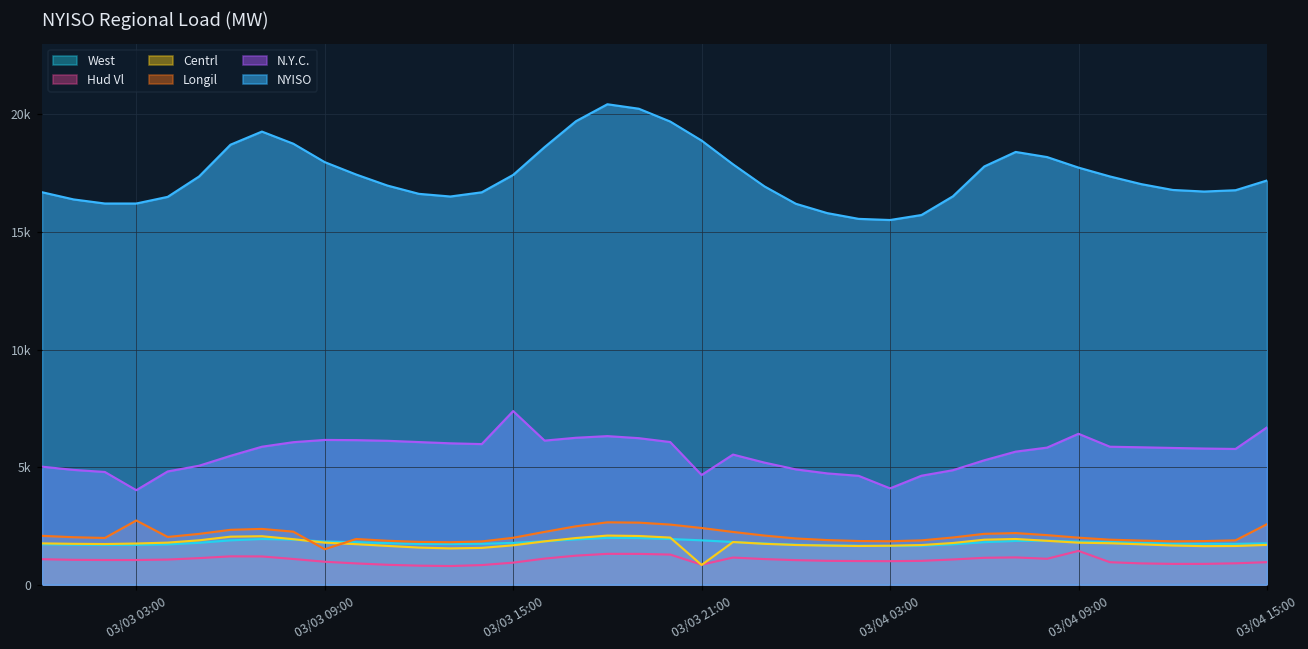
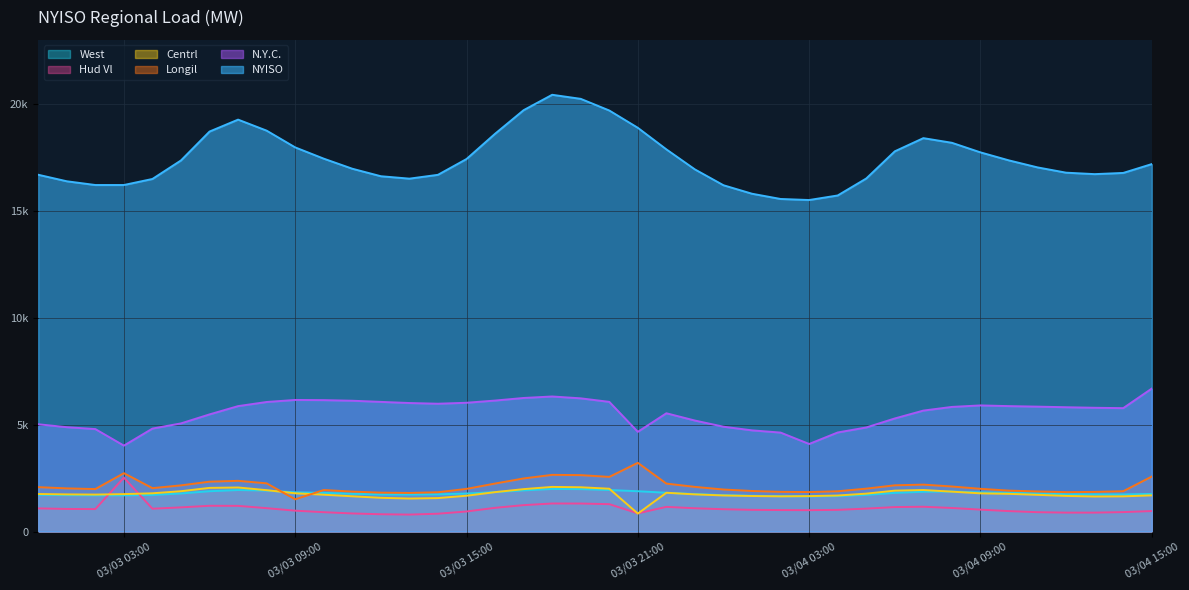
Hud Vl, 03/03 03:00: 1100 -> 2500
N.Y.C., 03/03 15:00: 7400 -> 6000
Longil, 03/03 21:00: 2400 -> 3200
Hud Vl, 03/04 09:00: 1400 -> 1000
N.Y.C., 03/04 09:00: 6400 -> 5900
